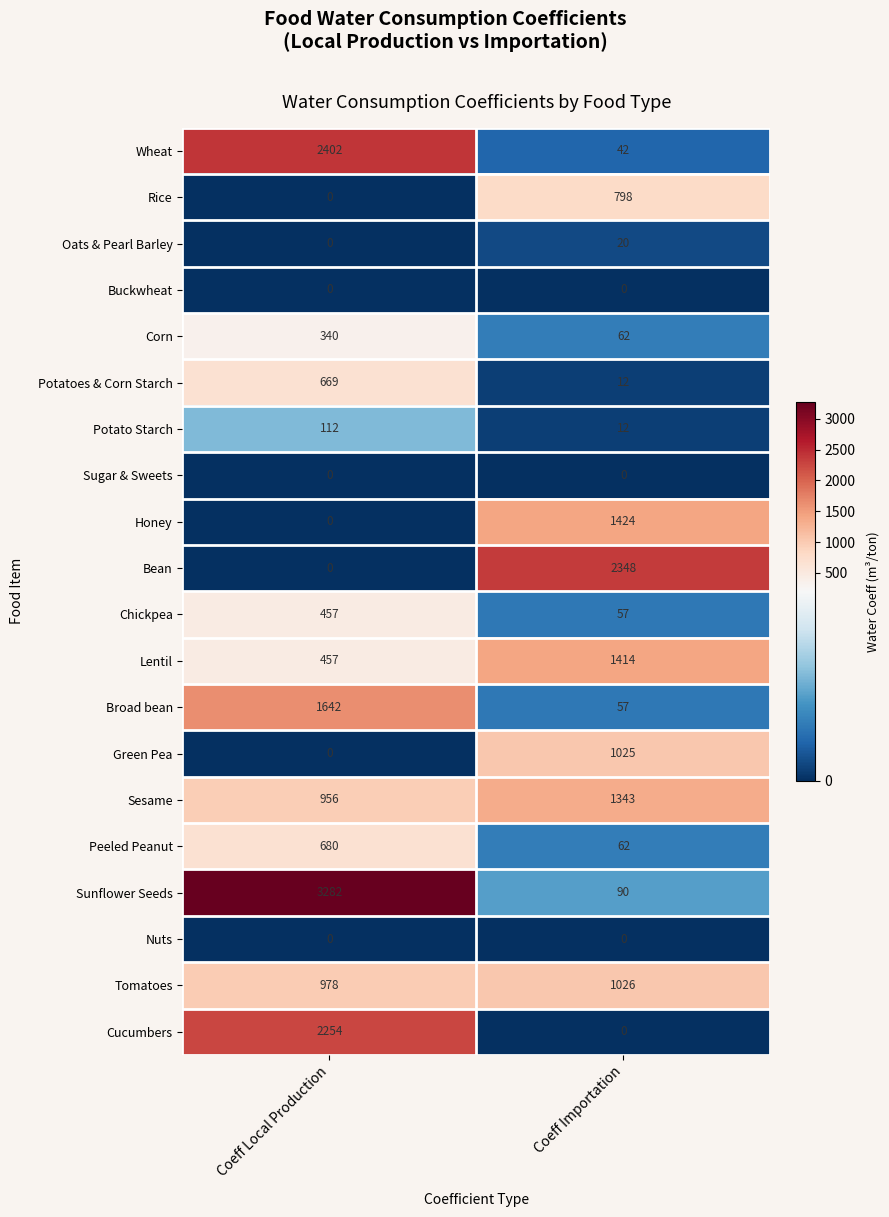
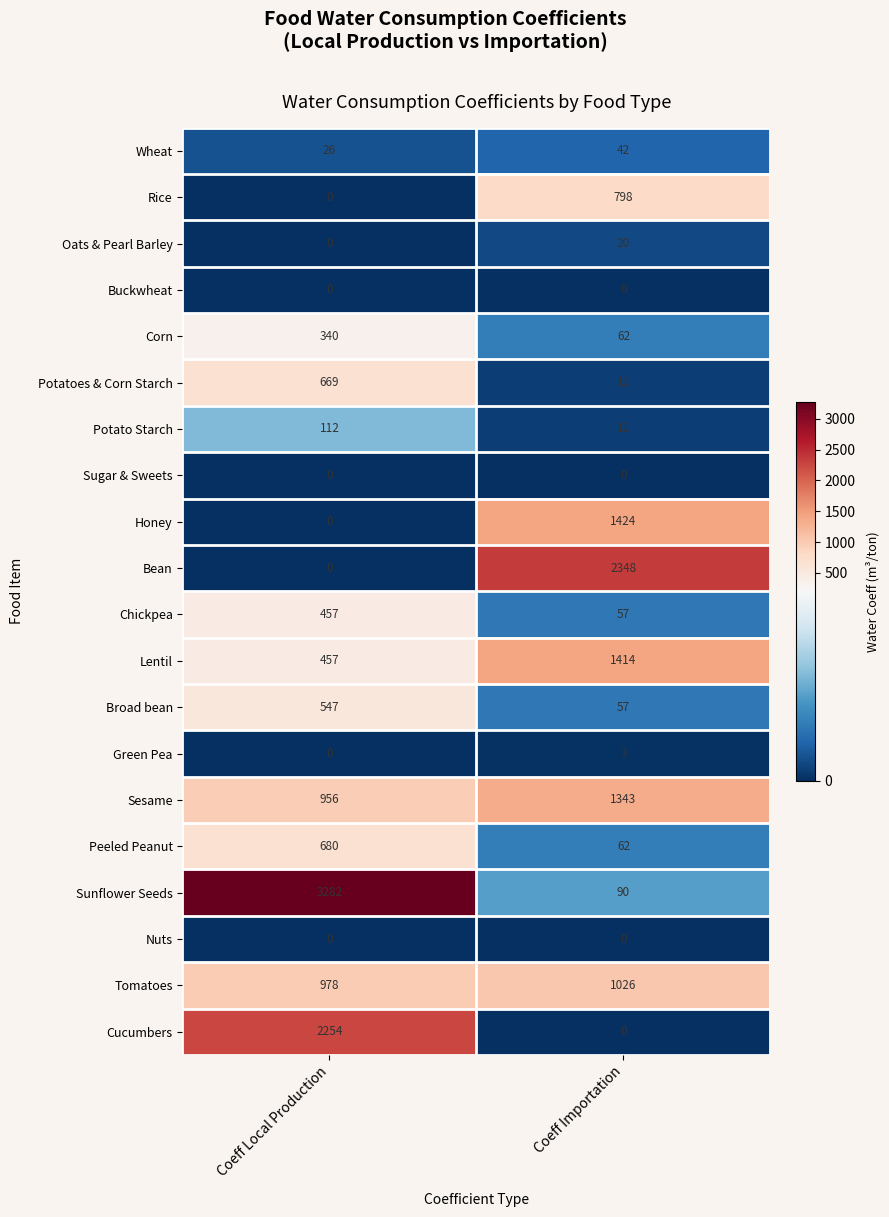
Wheat, Coeff Local Production: 2402 -> 26
Broad bean, Coeff Local Production: 1642 -> 547
Green Pea, Coeff Importation: 1025 -> 3
